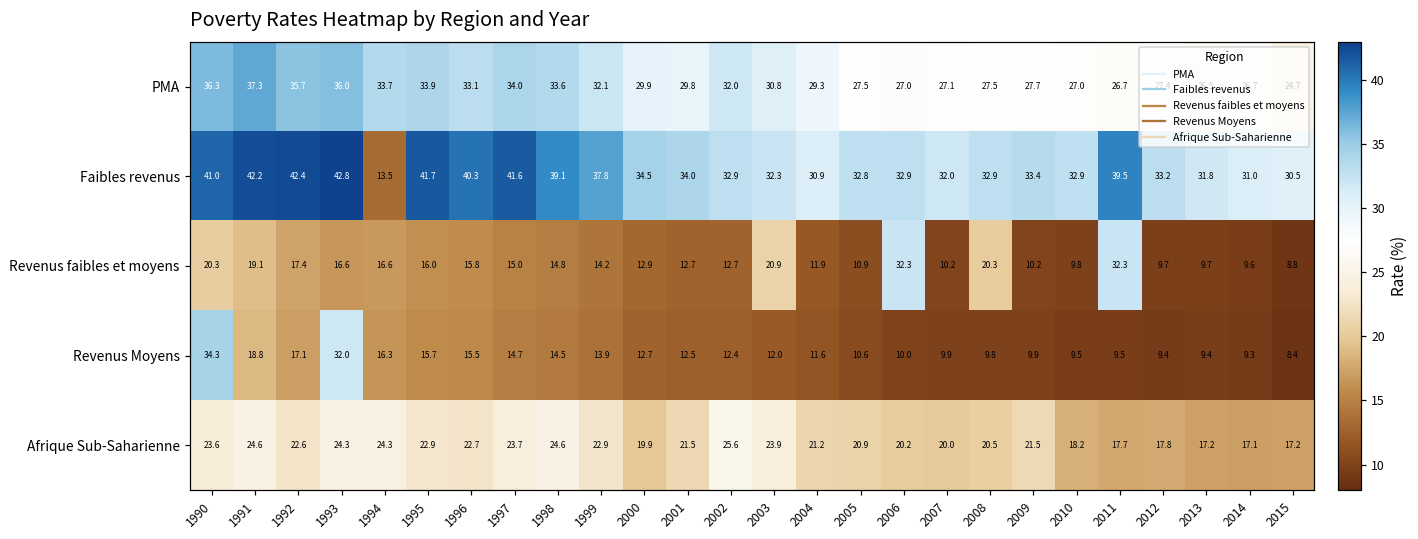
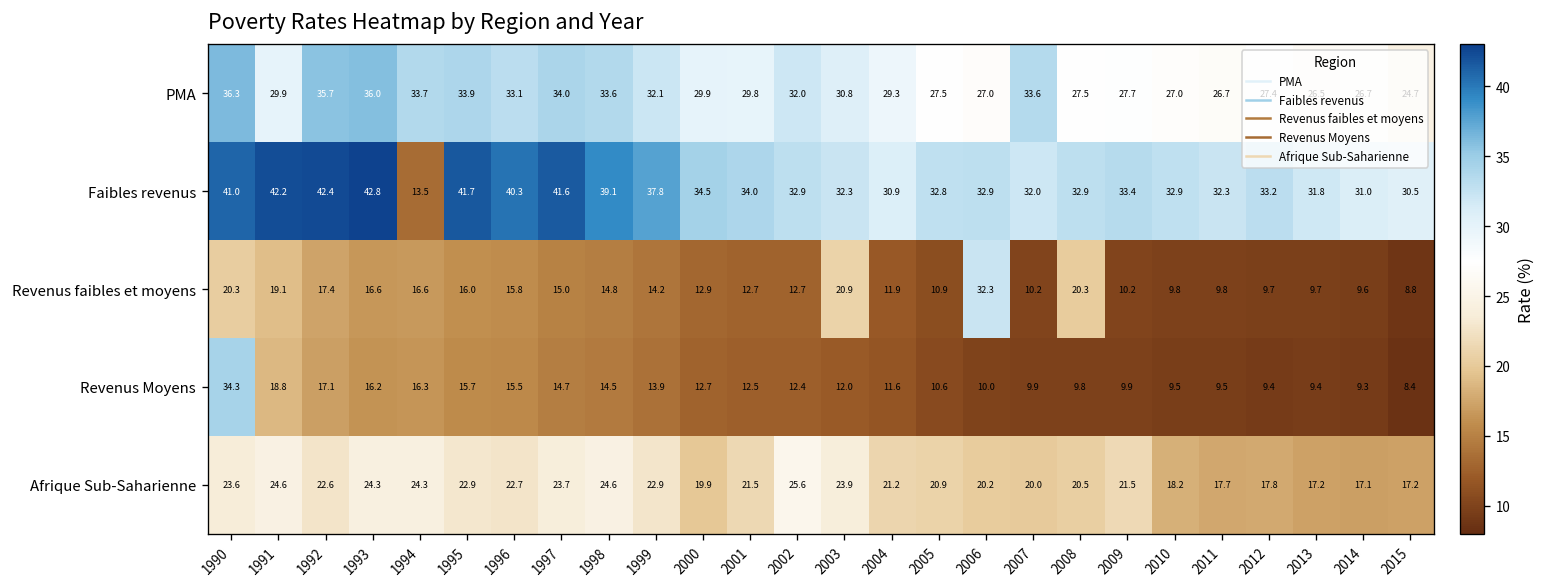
PMA, 1991: 37.3 -> 29.9
PMA, 2007: 27.1 -> 33.6
Faibles revenus, 2011: 39.5 -> 32.3
Revenus faibles et moyens, 2011: 32.3 -> 9.8
Revenus Moyens, 1993: 32.0 -> 16.2
